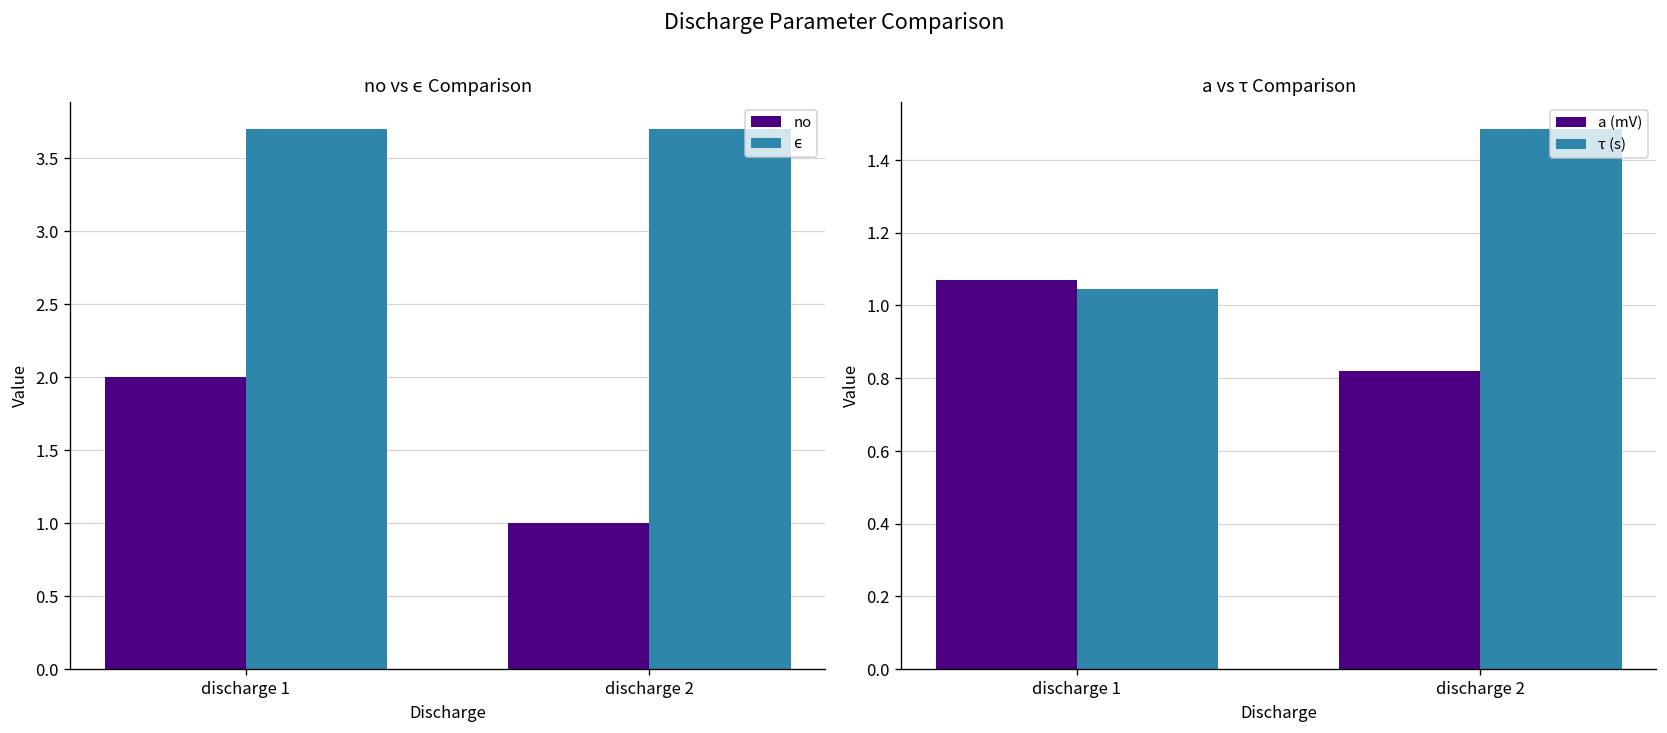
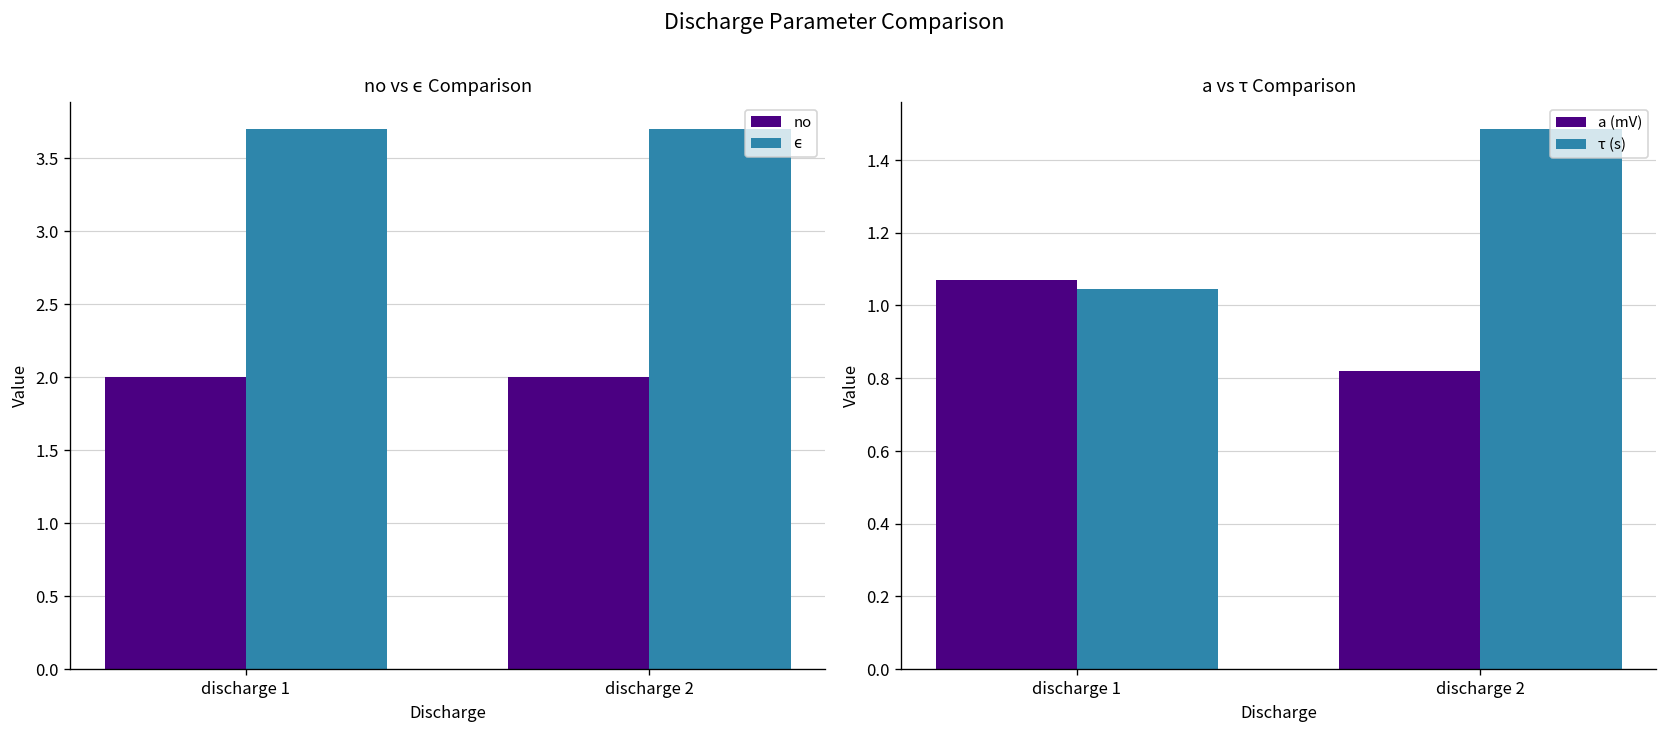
no vs ϵ Comparison, no, discharge 2: 1 -> 2
